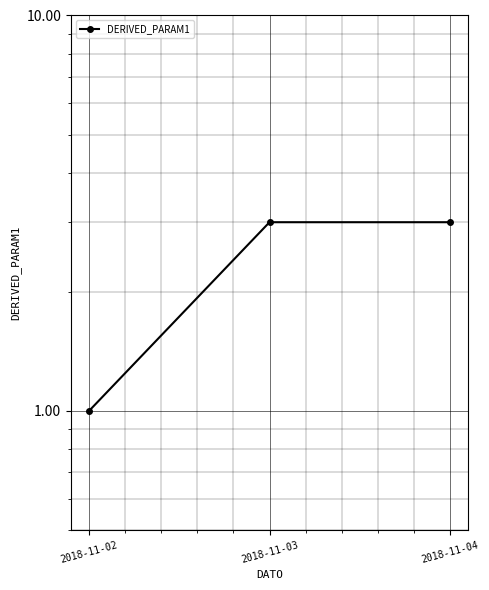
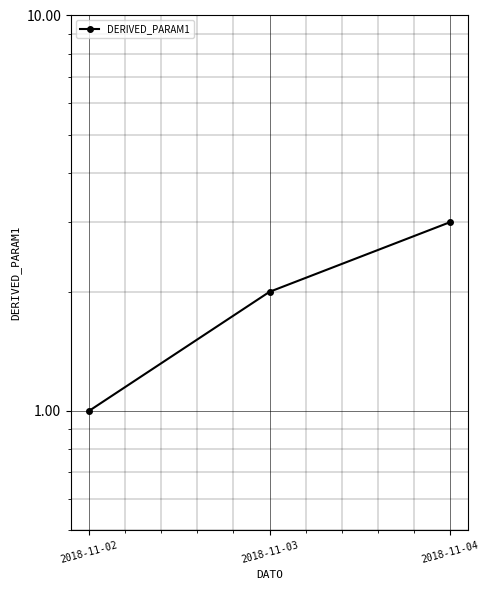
2018-11-03: 3 -> 2
